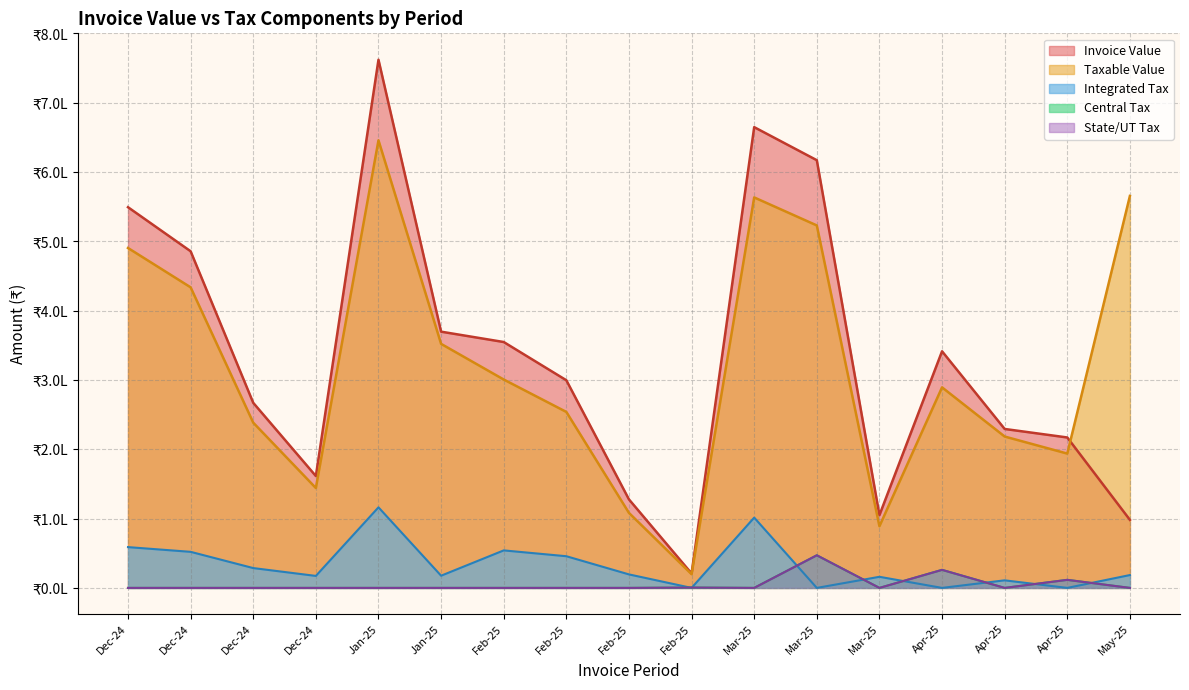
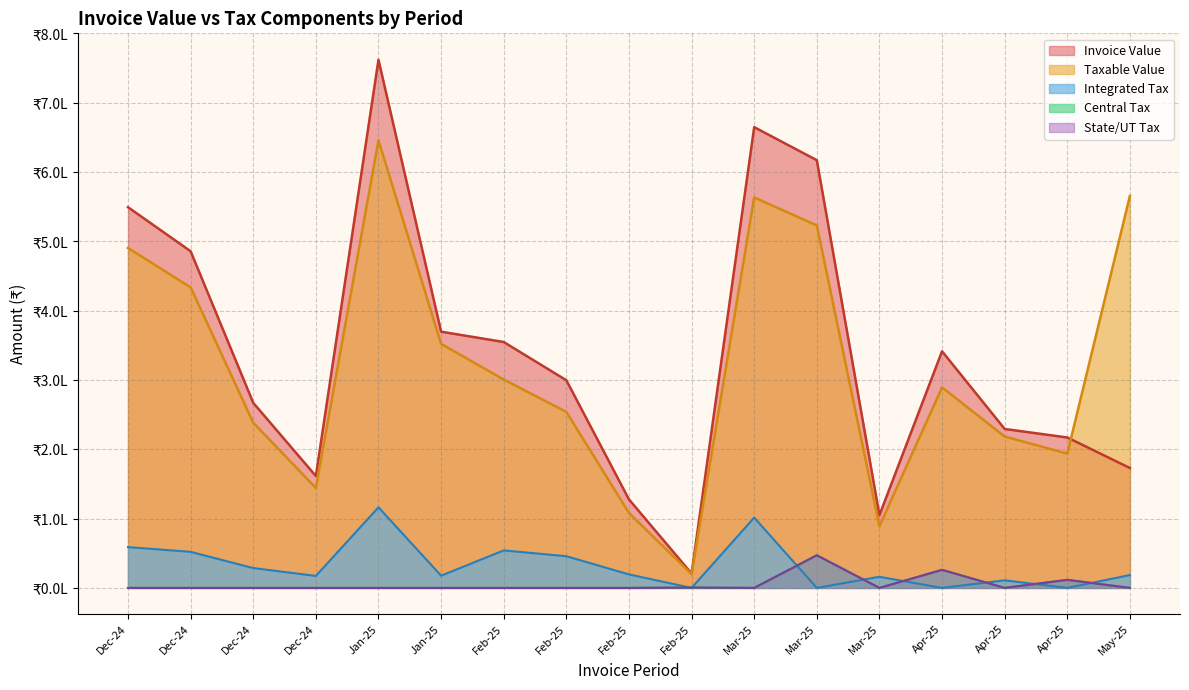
Invoice Value, May-25: ₹1.0L -> ₹1.7L
